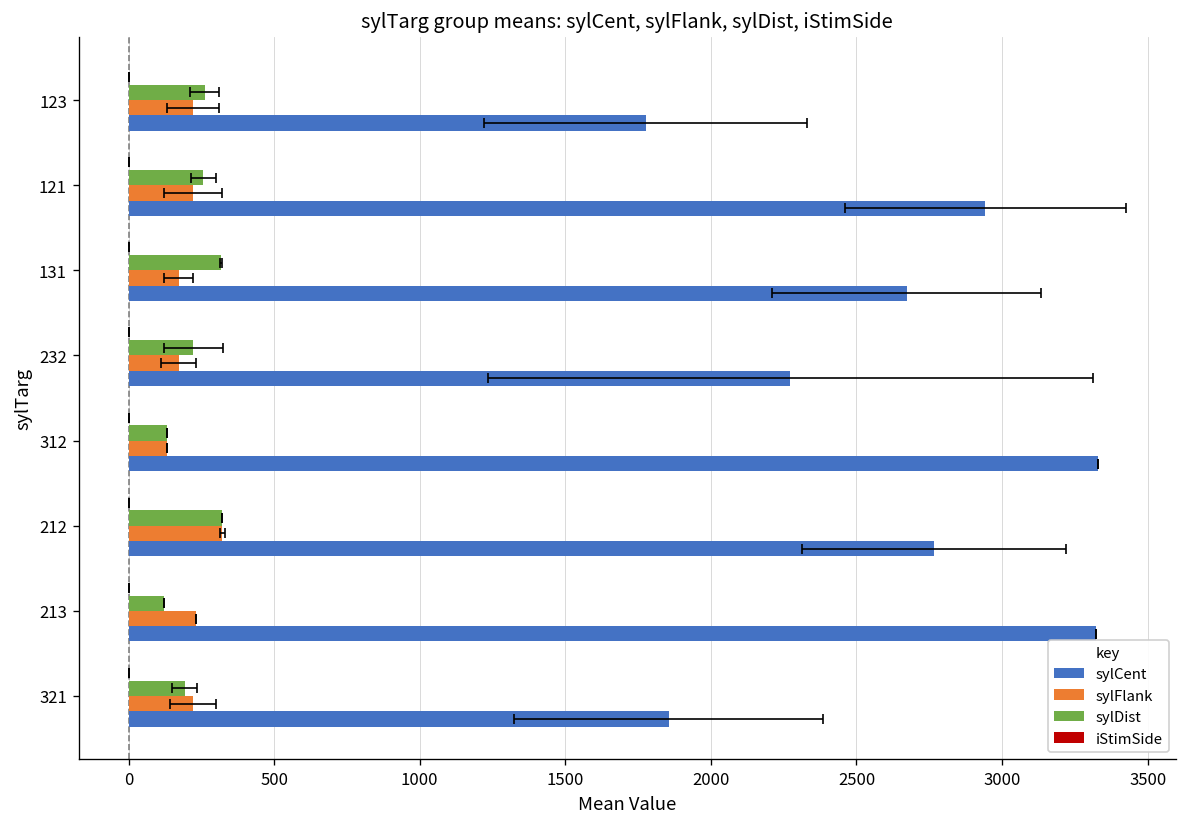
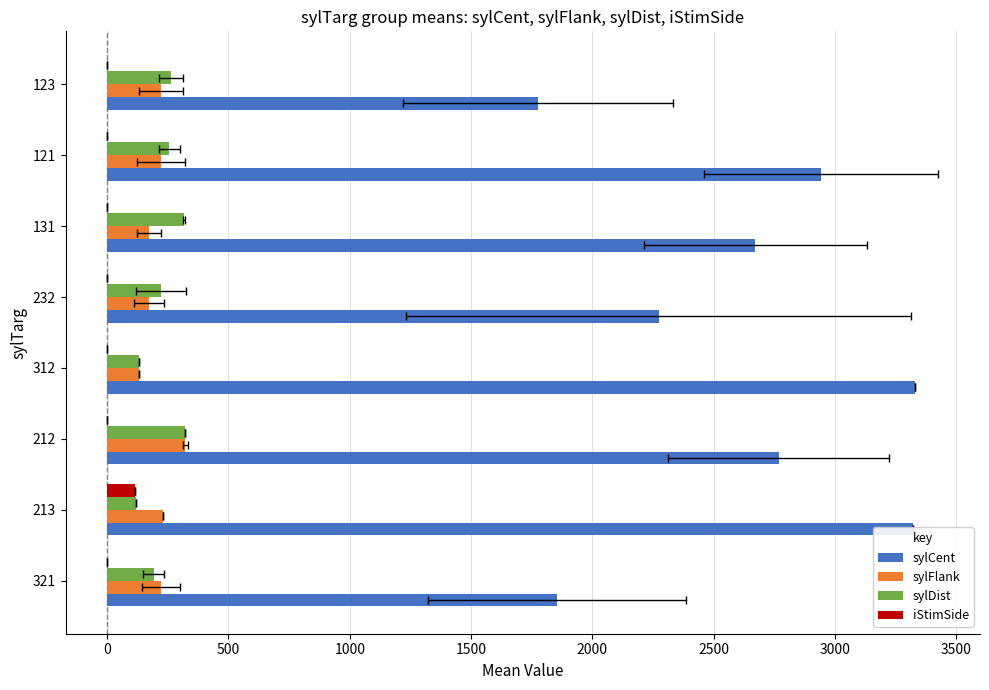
iStimSide, 213: 0 -> 120
